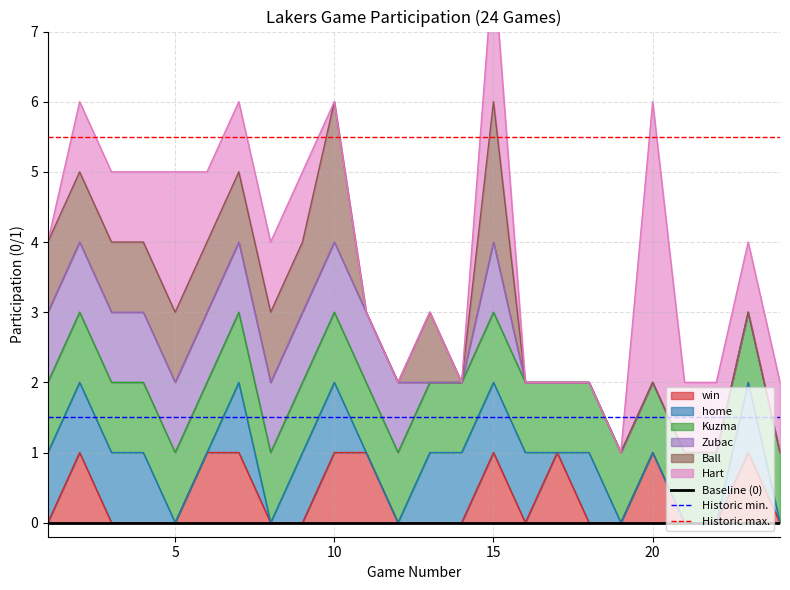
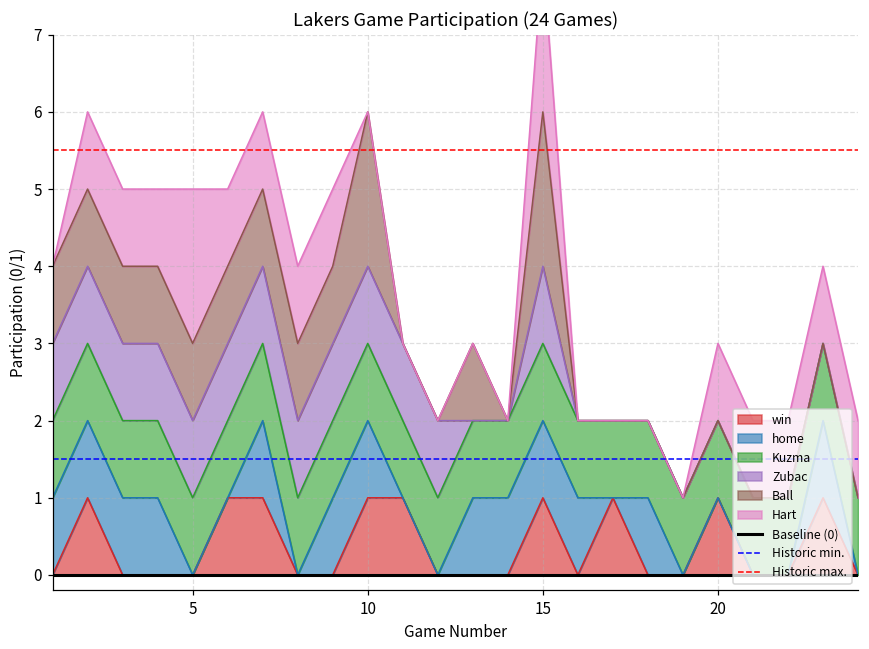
Hart, 20: 4 -> 1
